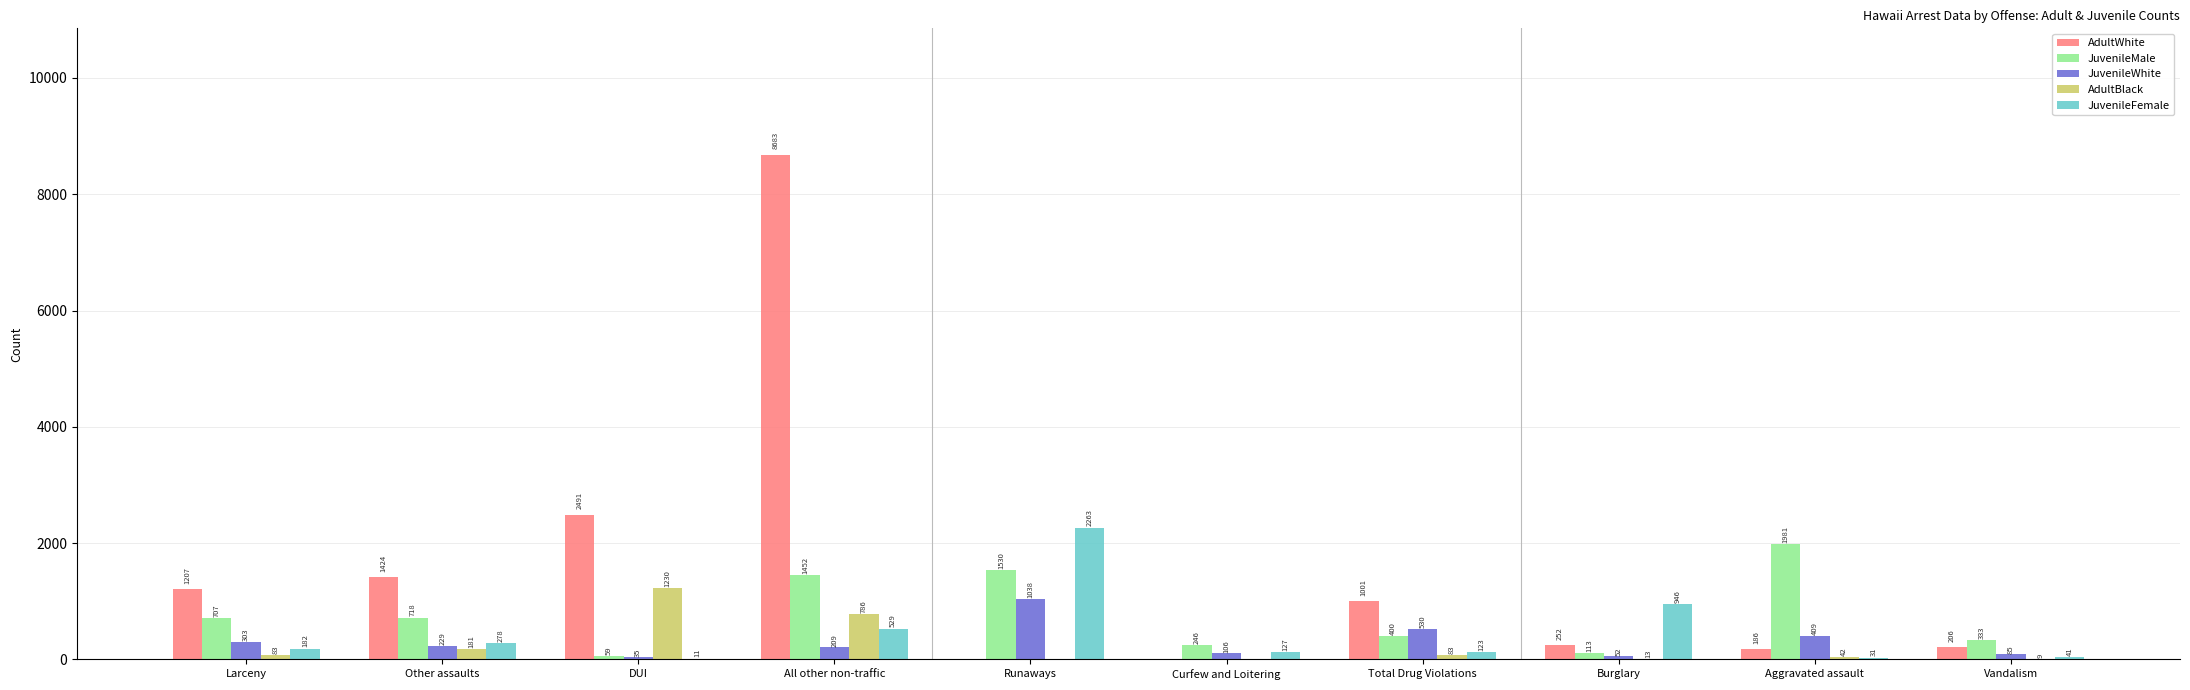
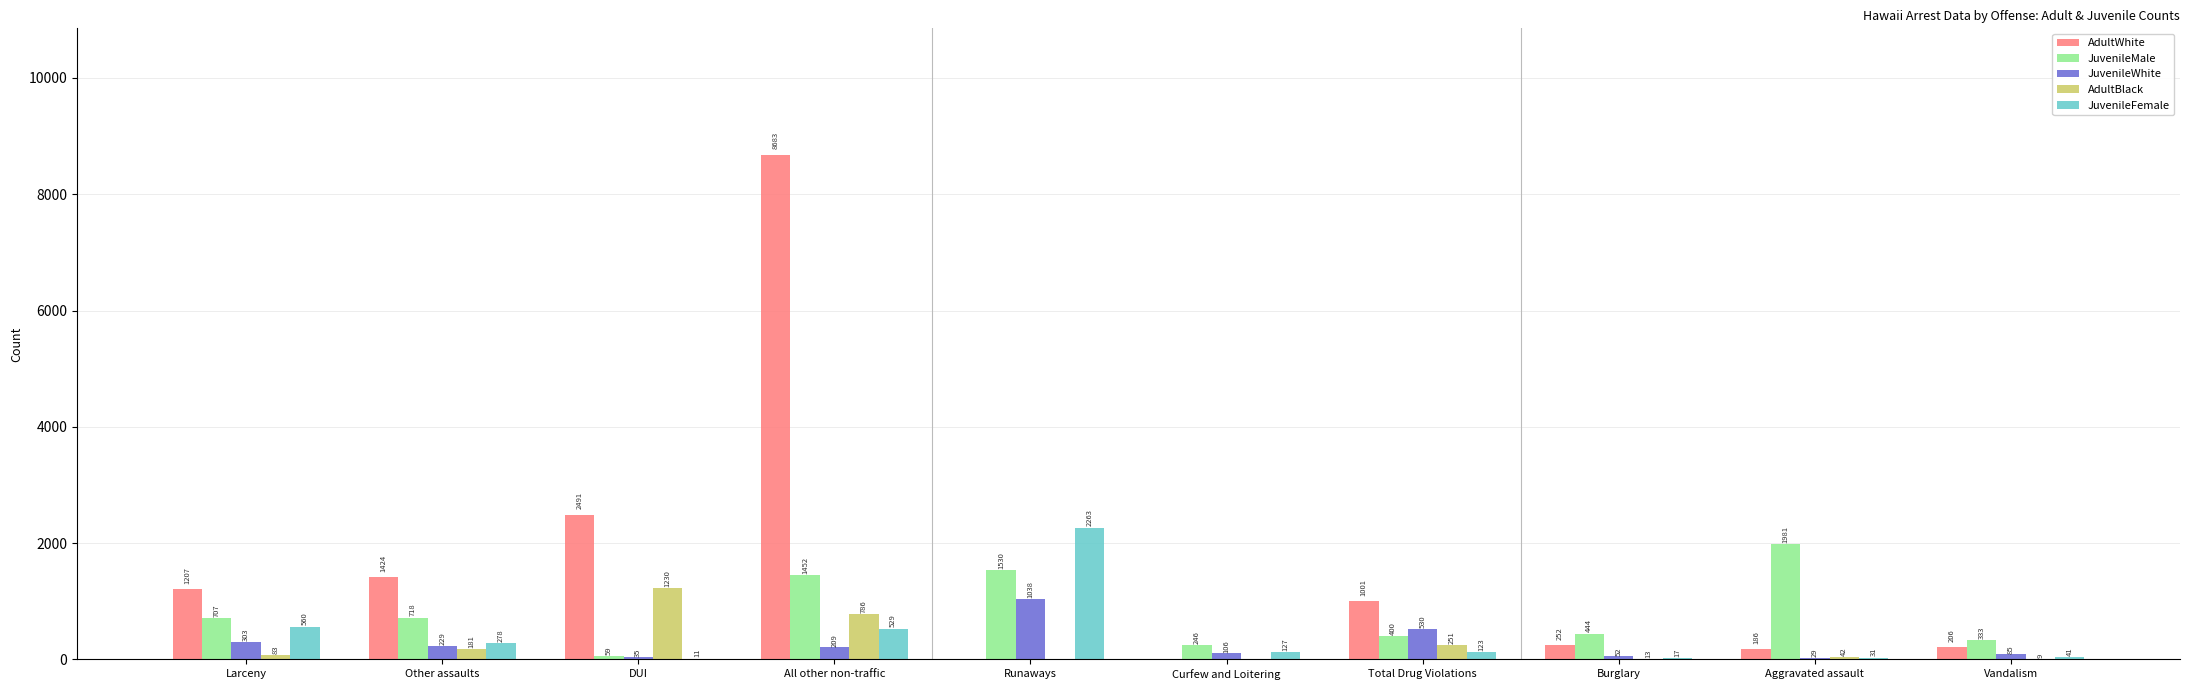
JuvenileFemale, Larceny: 182 -> 560
AdultBlack, Total Drug Violations: 83 -> 251
JuvenileMale, Burglary: 113 -> 444
JuvenileFemale, Burglary: 946 -> 17
JuvenileWhite, Aggravated assault: 409 -> 29
